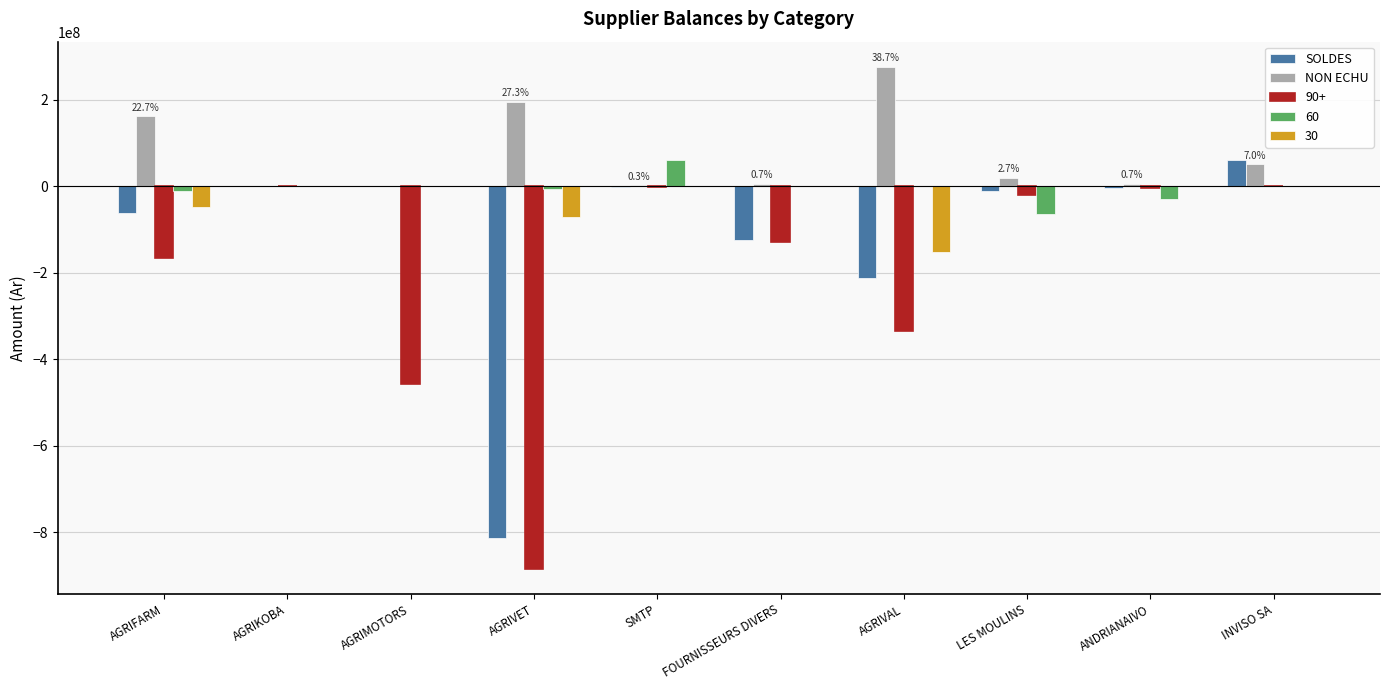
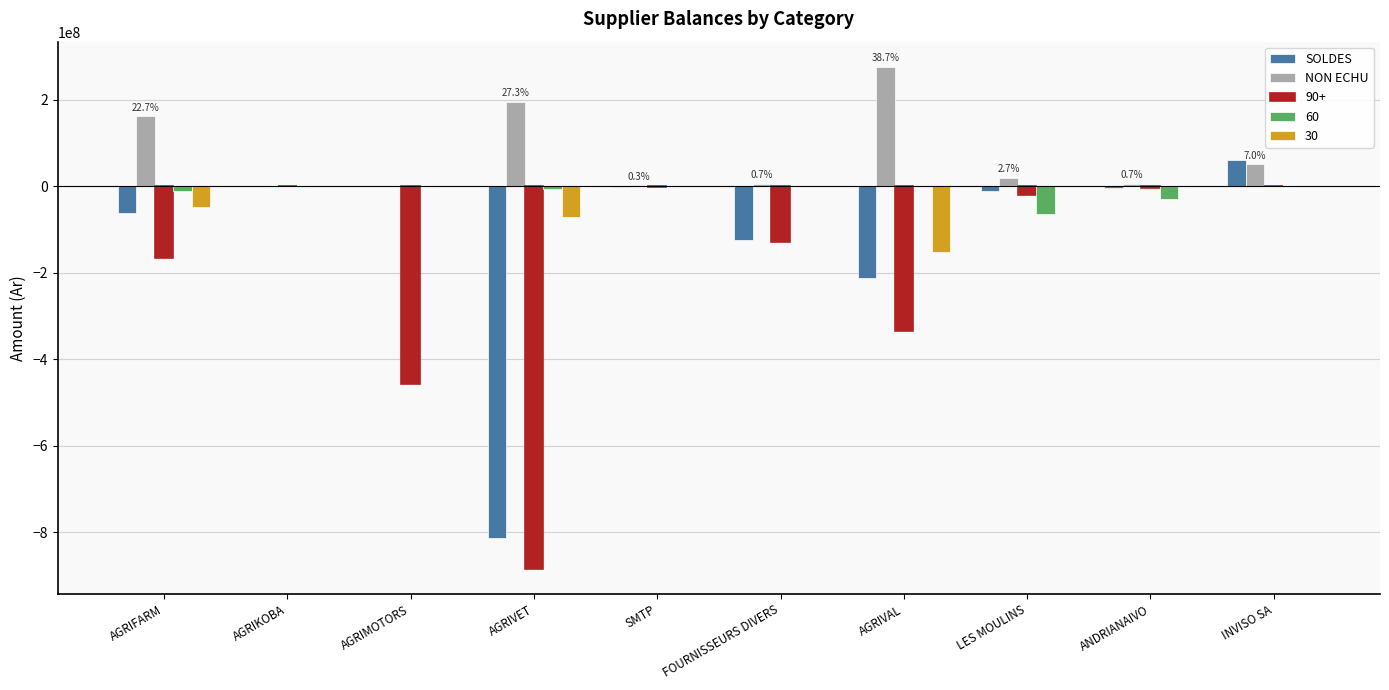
60, SMTP: 60000000 -> 0
